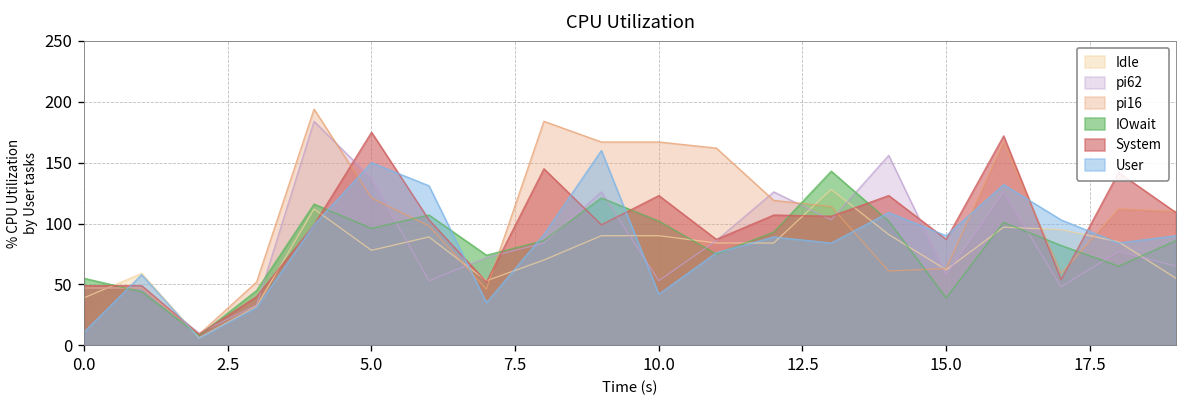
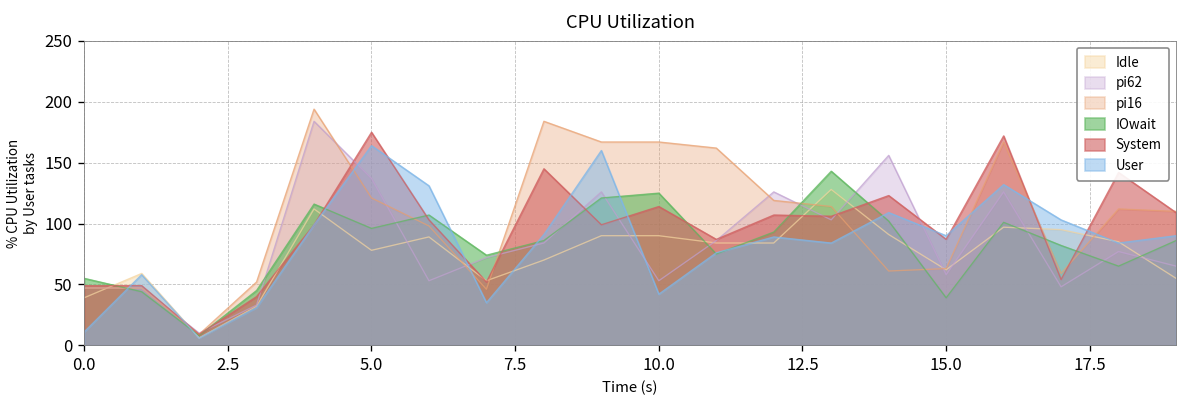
User, 5.0: 150 -> 164
IOwait, 10.0: 102 -> 125
System, 10.0: 123 -> 114
